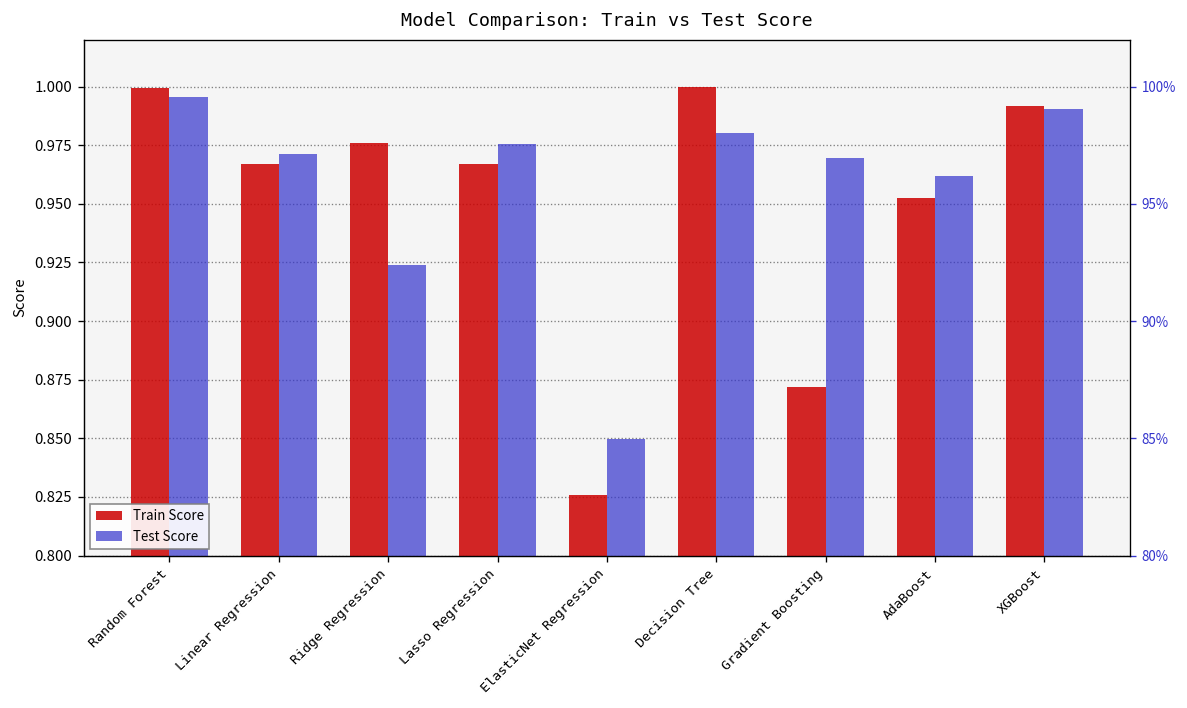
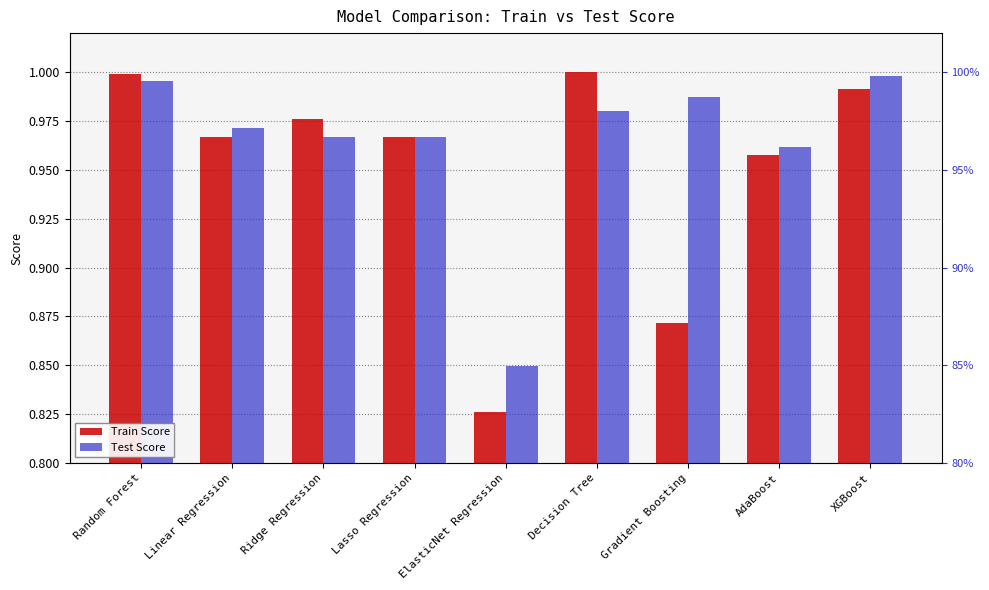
Test Score, Ridge Regression: 0.924 -> 0.967
Test Score, Lasso Regression: 0.976 -> 0.967
Test Score, Gradient Boosting: 0.970 -> 0.987
Train Score, AdaBoost: 0.953 -> 0.958
Test Score, XGBoost: 0.990 -> 0.998
